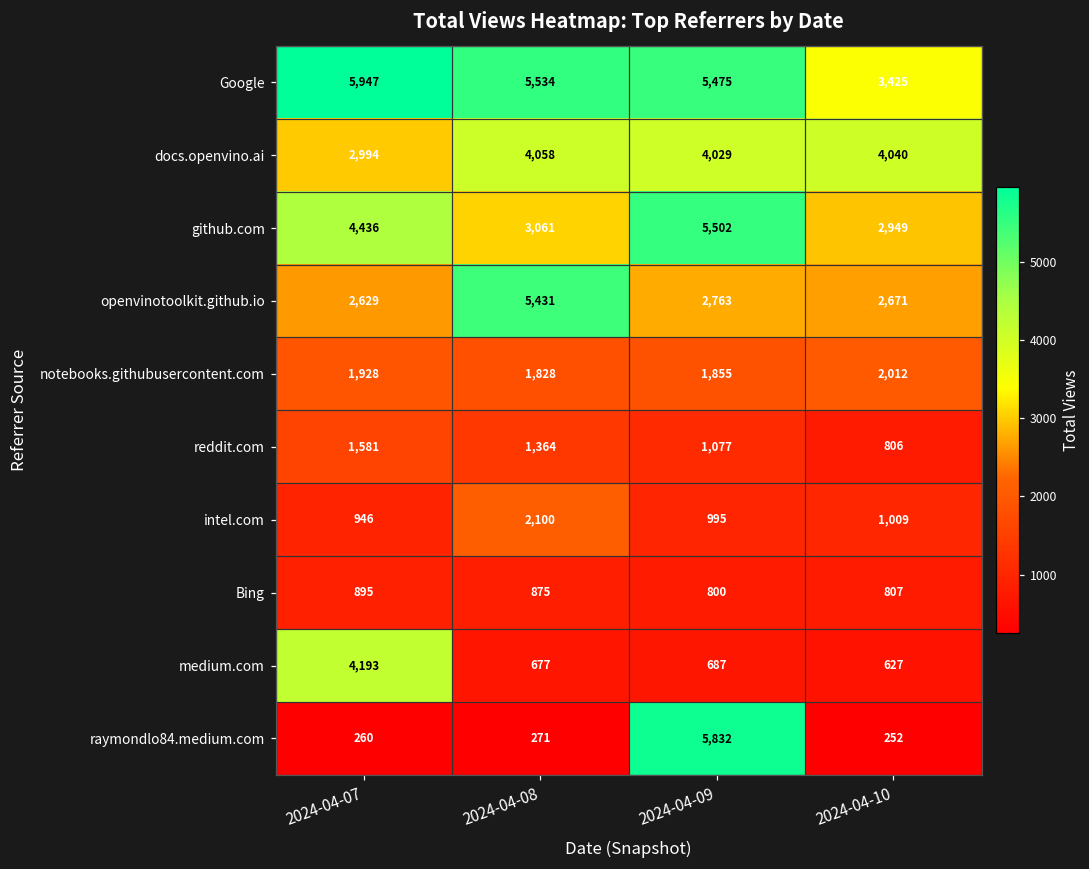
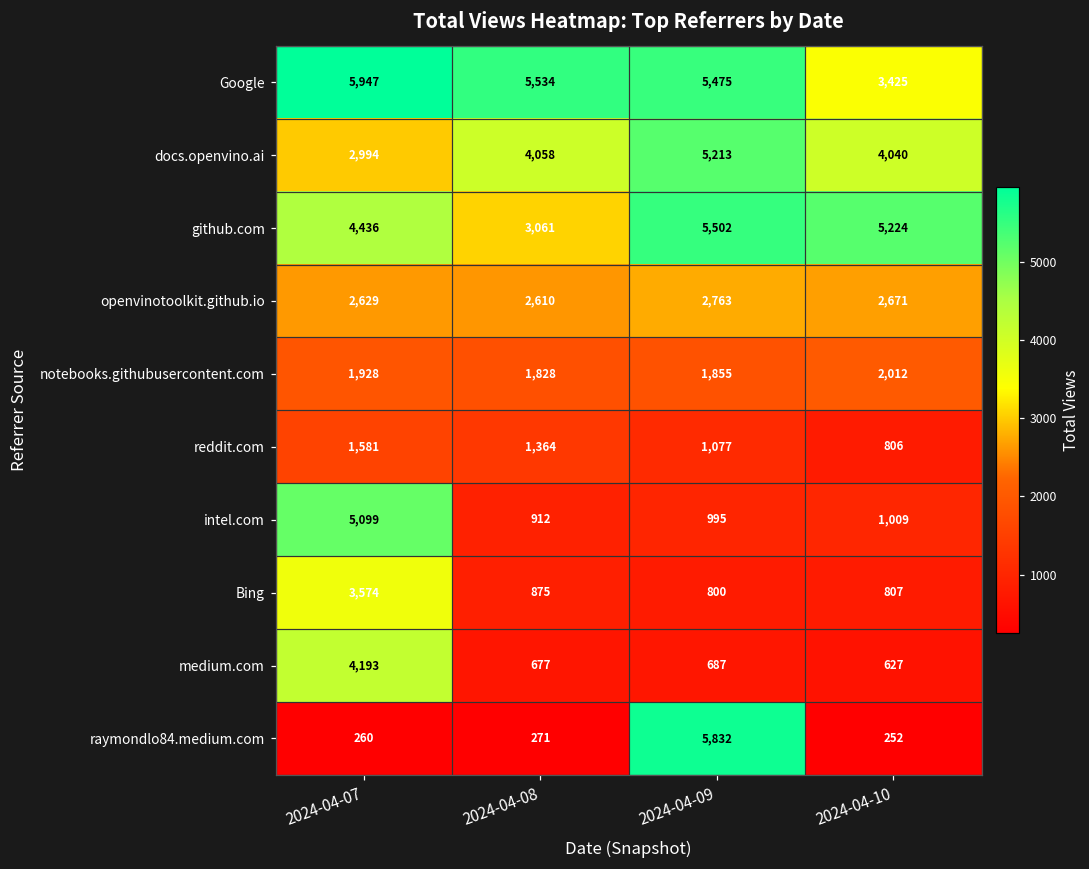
docs.openvino.ai, 2024-04-09: 4,029 -> 5,213
github.com, 2024-04-10: 2,949 -> 5,224
openvinotoolkit.github.io, 2024-04-08: 5,431 -> 2,610
intel.com, 2024-04-07: 946 -> 5,099
intel.com, 2024-04-08: 2,100 -> 912
Bing, 2024-04-07: 895 -> 3,574
